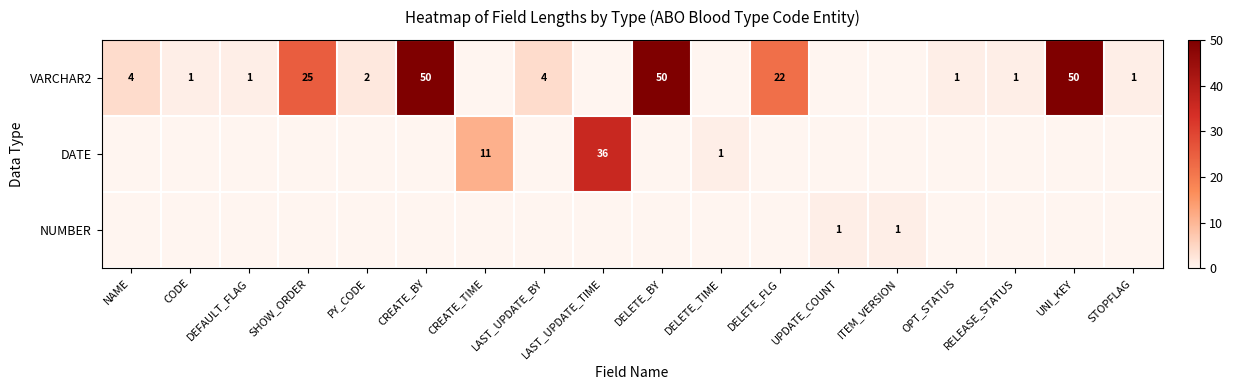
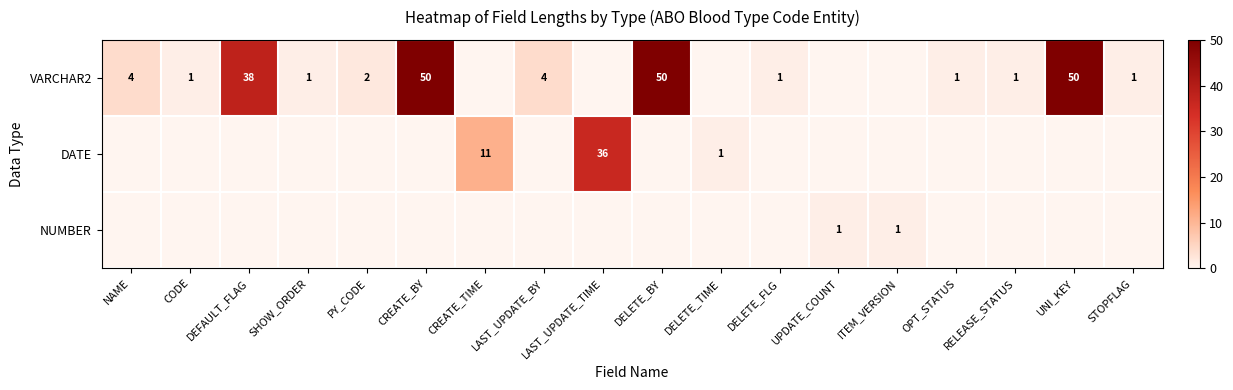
VARCHAR2, DEFAULT_FLAG: 1 -> 38
VARCHAR2, SHOW_ORDER: 25 -> 1
VARCHAR2, DELETE_FLG: 22 -> 1
